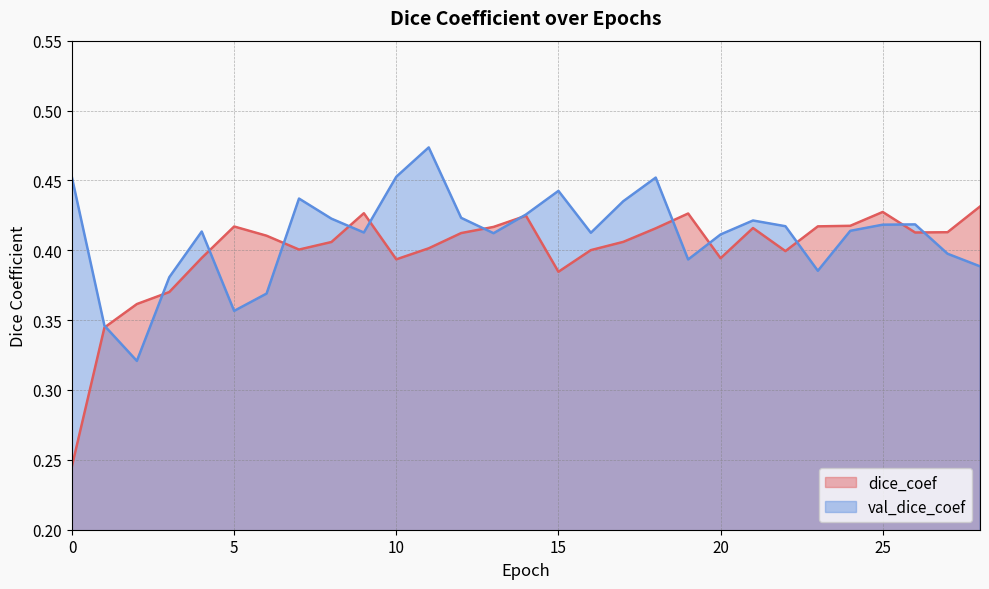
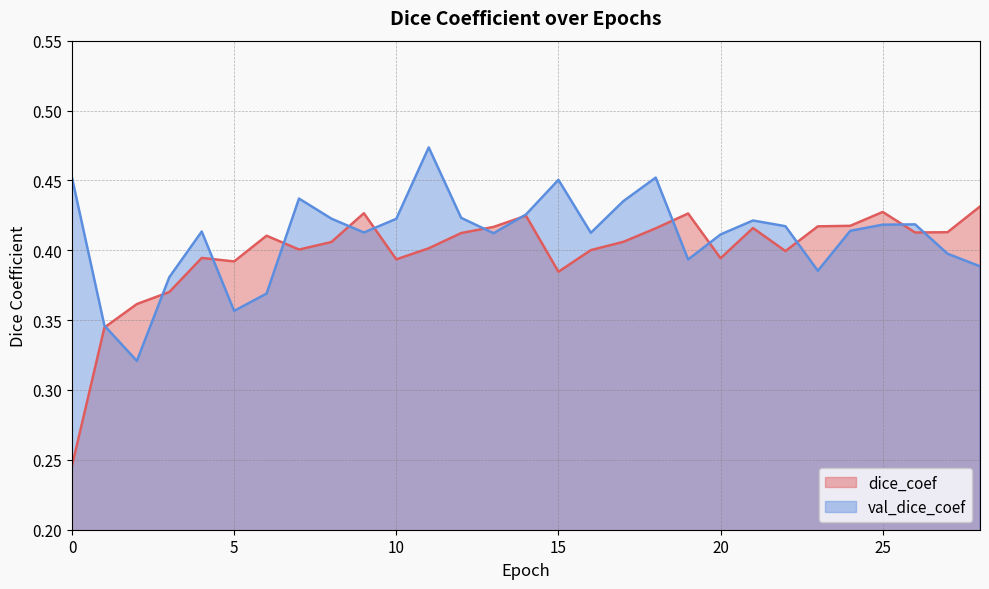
dice_coef, 5: 0.417 -> 0.392
val_dice_coef, 10: 0.453 -> 0.423
val_dice_coef, 15: 0.443 -> 0.450
